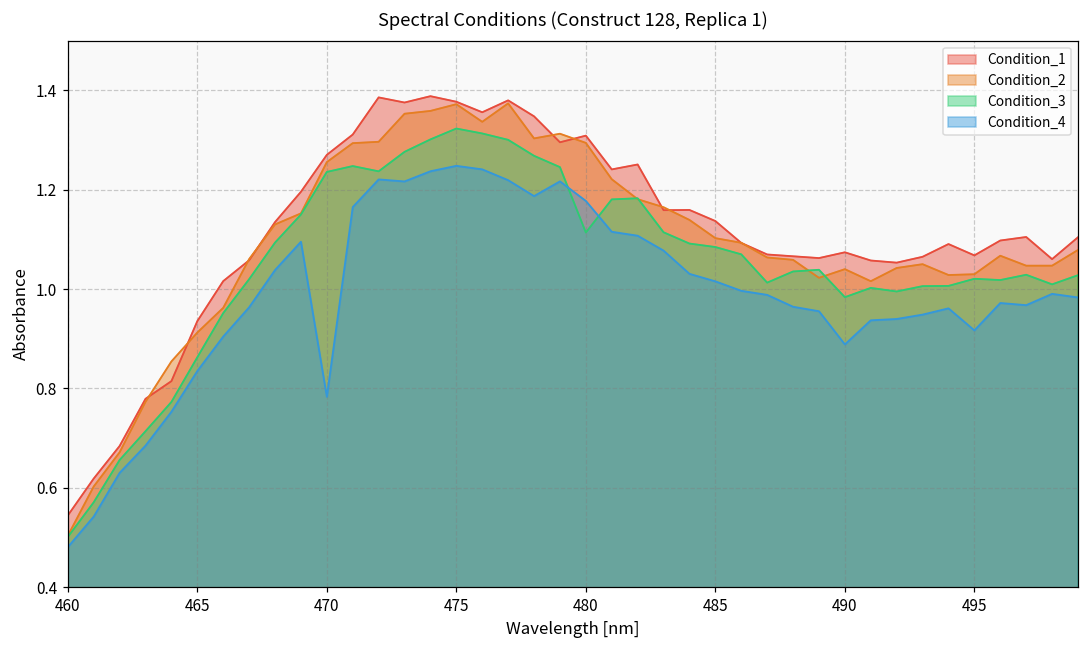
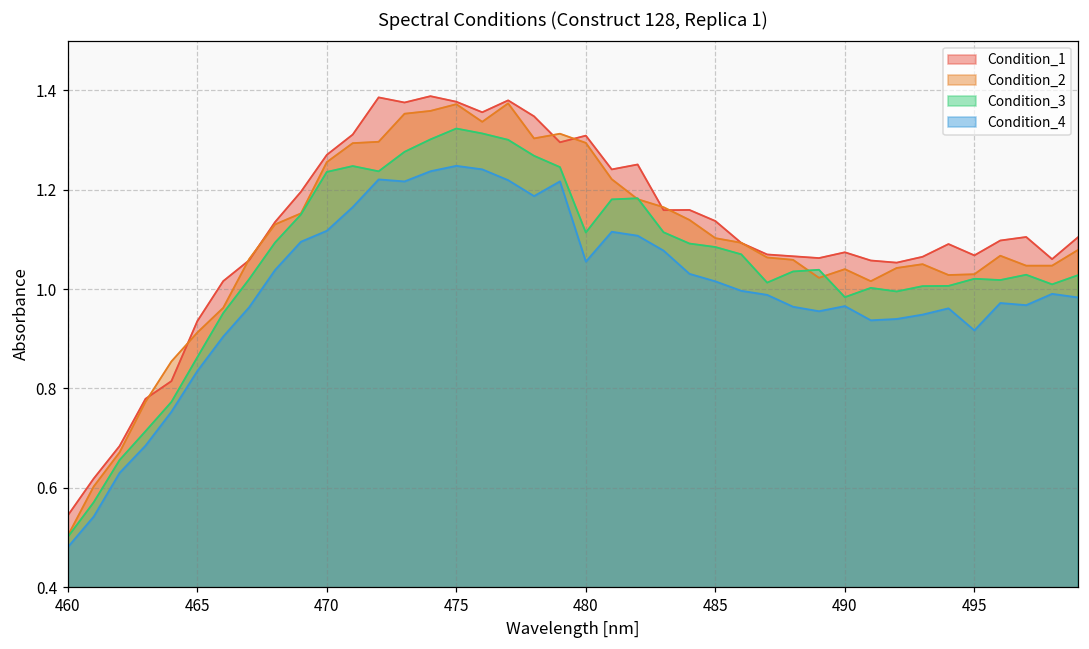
Condition_4, 470: 0.78 -> 1.12
Condition_4, 480: 1.18 -> 1.06
Condition_4, 490: 0.89 -> 0.97
